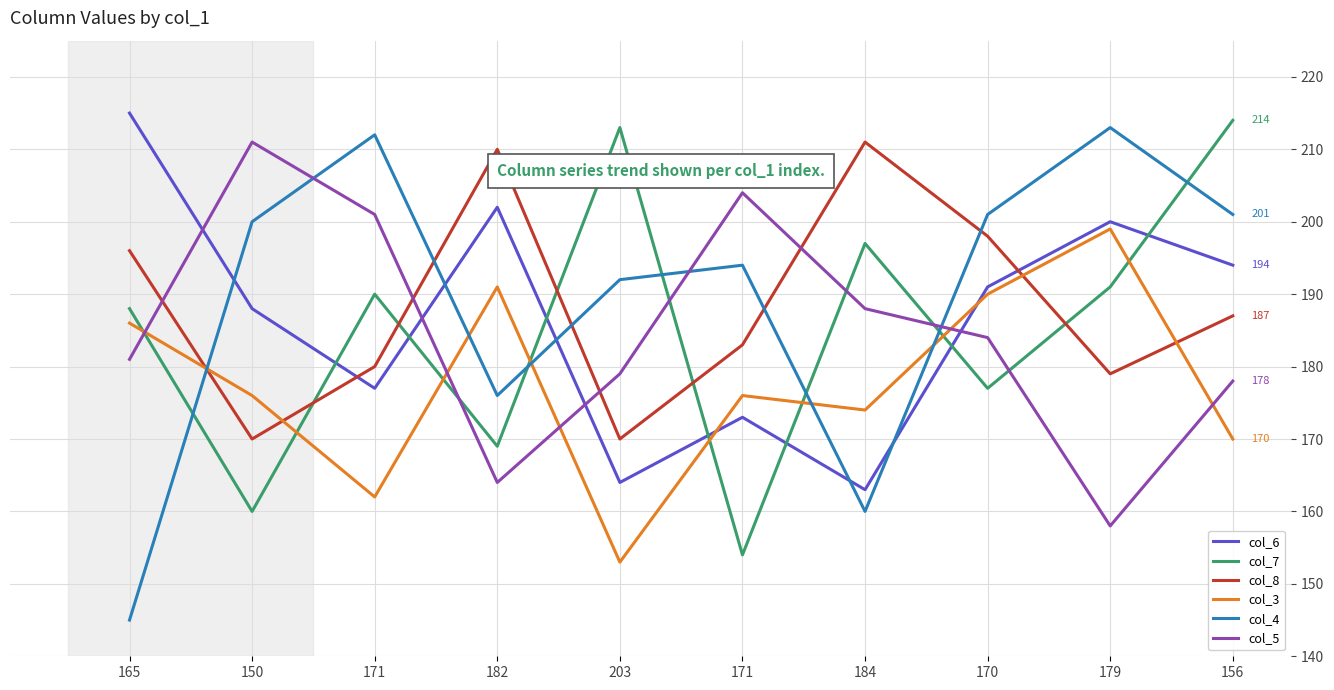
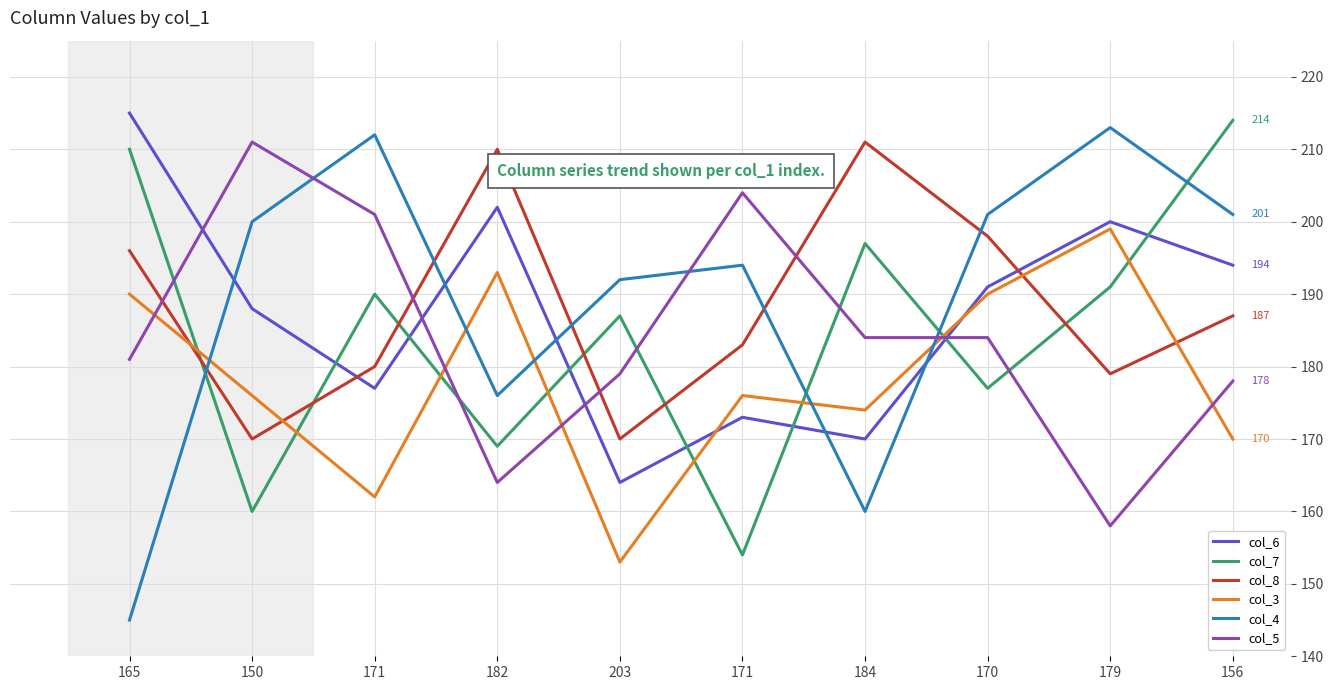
col_7, 165: 188 -> 210
col_3, 165: 186 -> 190
col_3, 182: 191 -> 193
col_7, 203: 213 -> 187
col_6, 184: 163 -> 170
col_5, 184: 188 -> 184
